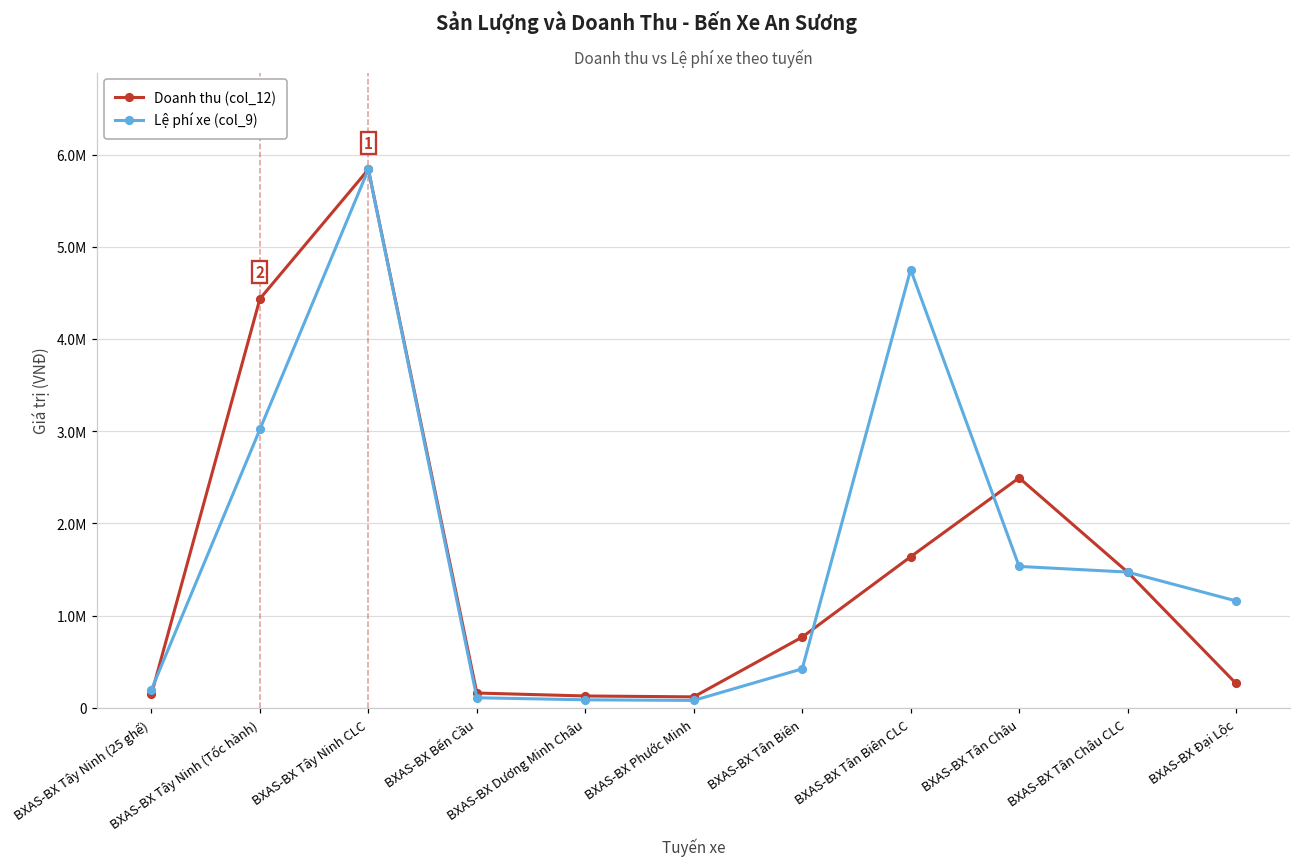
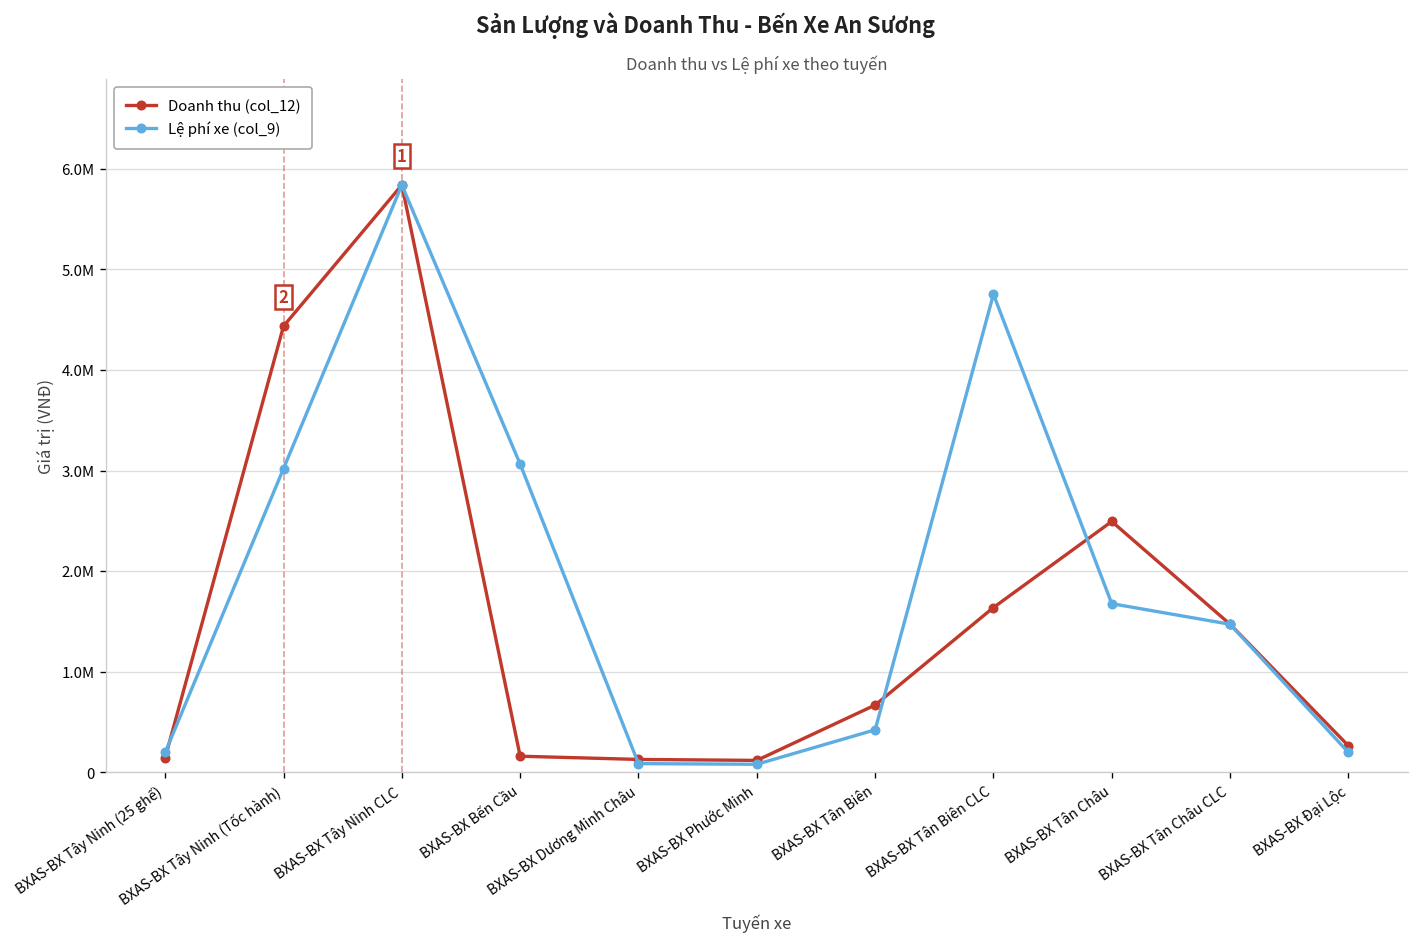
Lệ phí xe (col_9), BXAS-BX Bến Cầu: 100000 -> 3100000
Doanh thu (col_12), BXAS-BX Tân Biên: 800000 -> 700000
Lệ phí xe (col_9), BXAS-BX Tân Châu: 1500000 -> 1700000
Lệ phí xe (col_9), BXAS-BX Đại Lộc: 1200000 -> 200000
